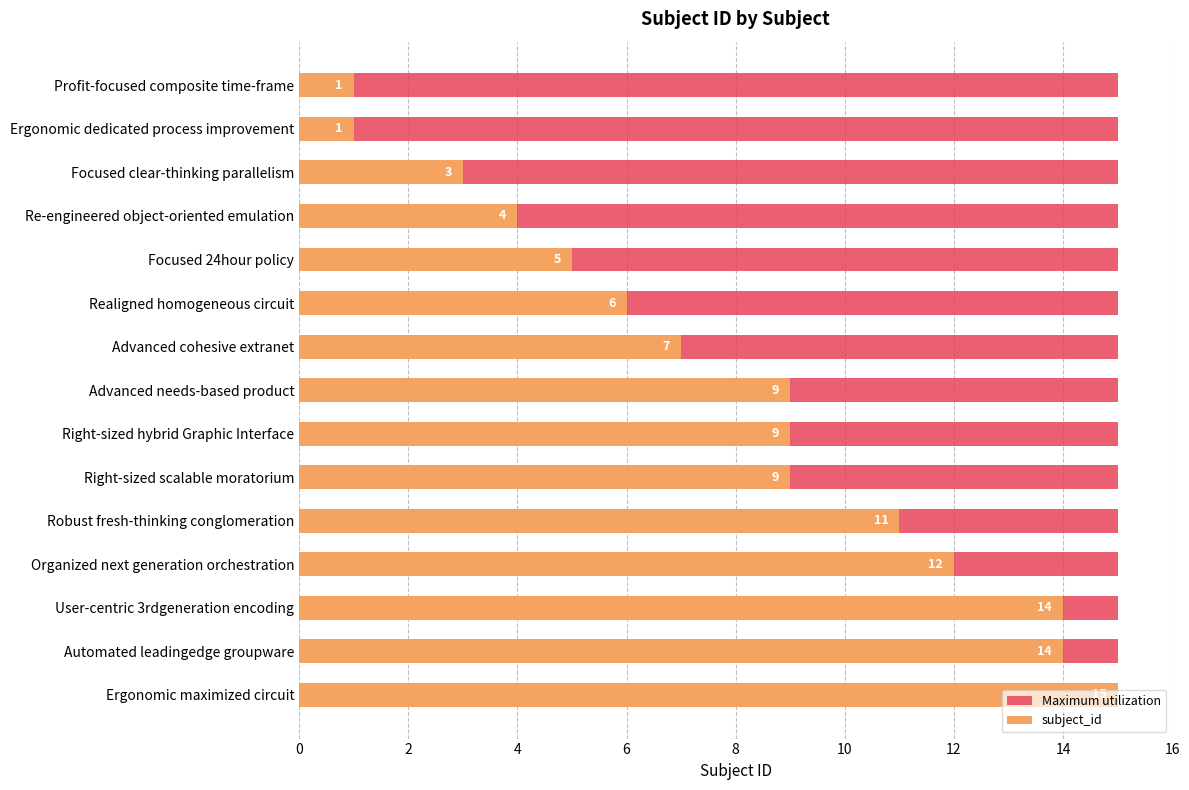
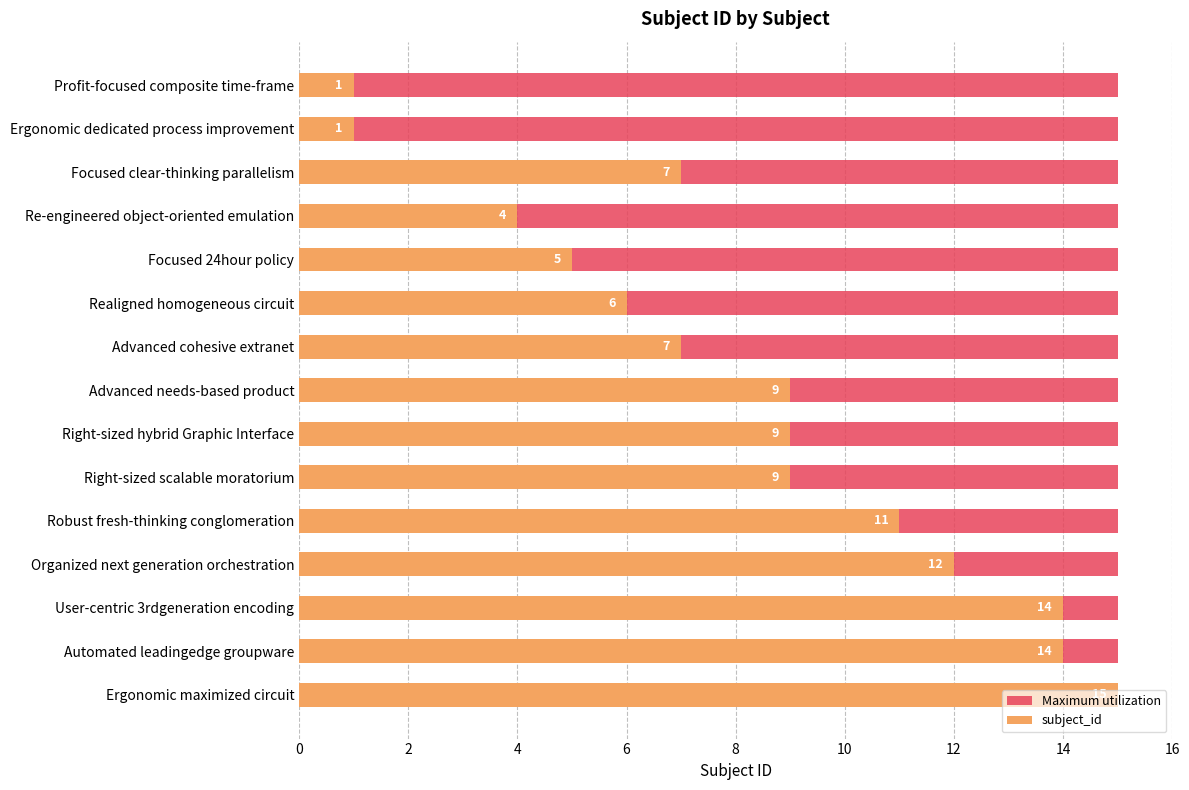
subject_id, Focused clear-thinking parallelism: 3 -> 7
